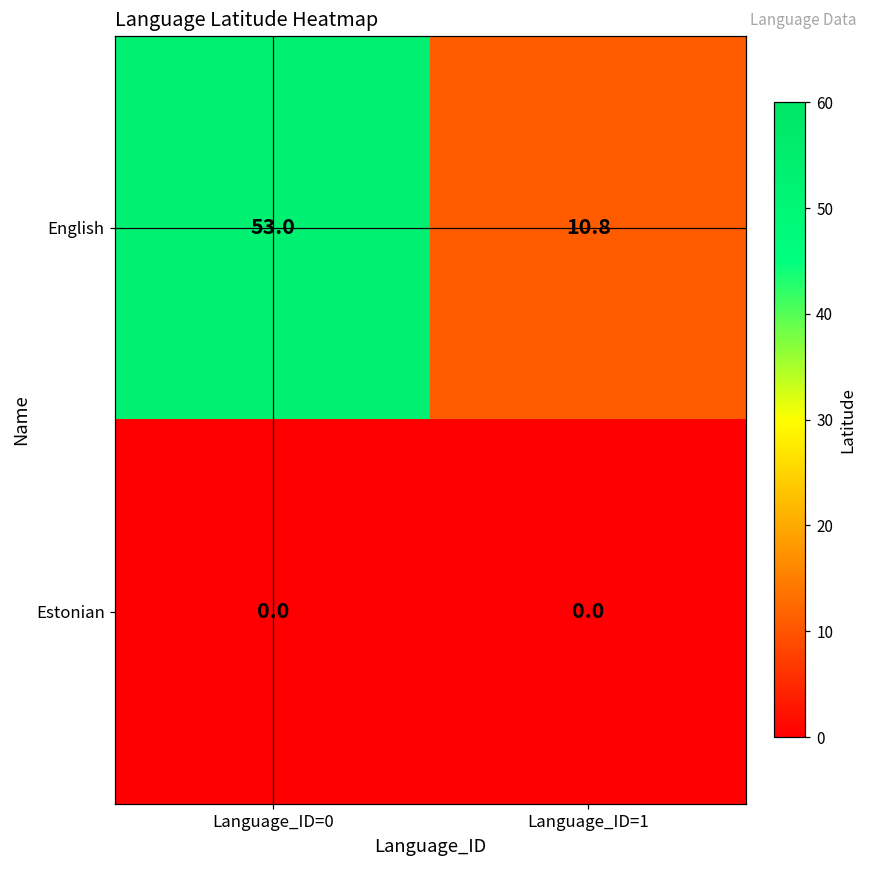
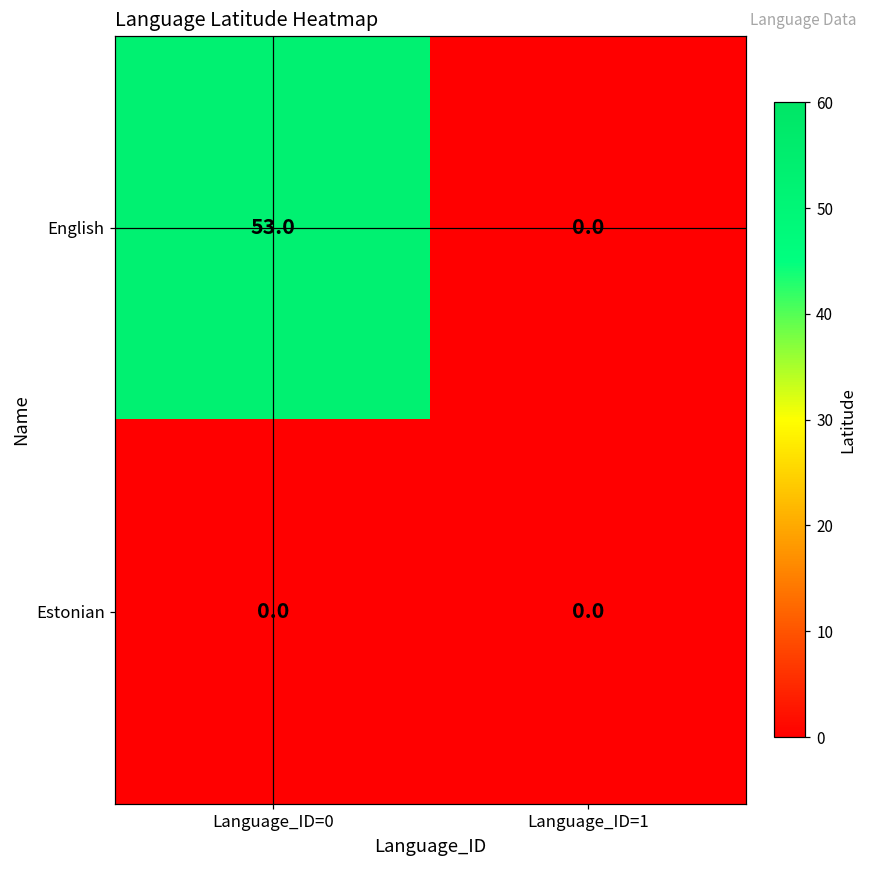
English, Language_ID=1: 10.8 -> 0.0
